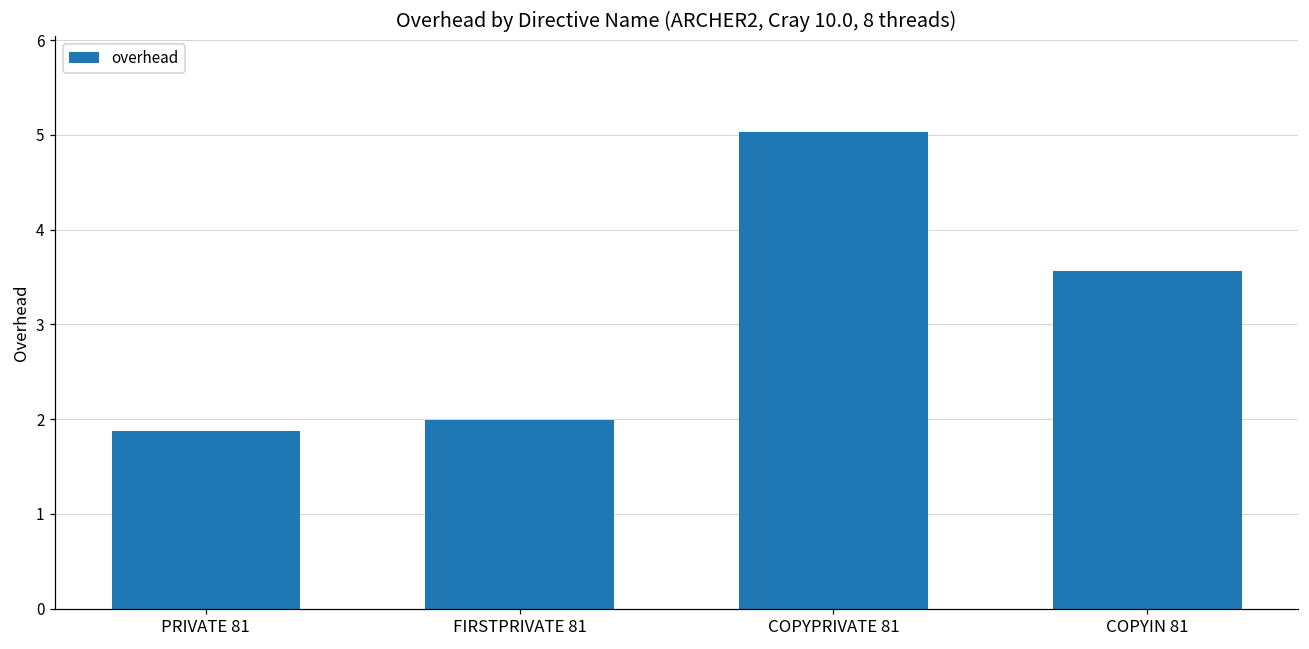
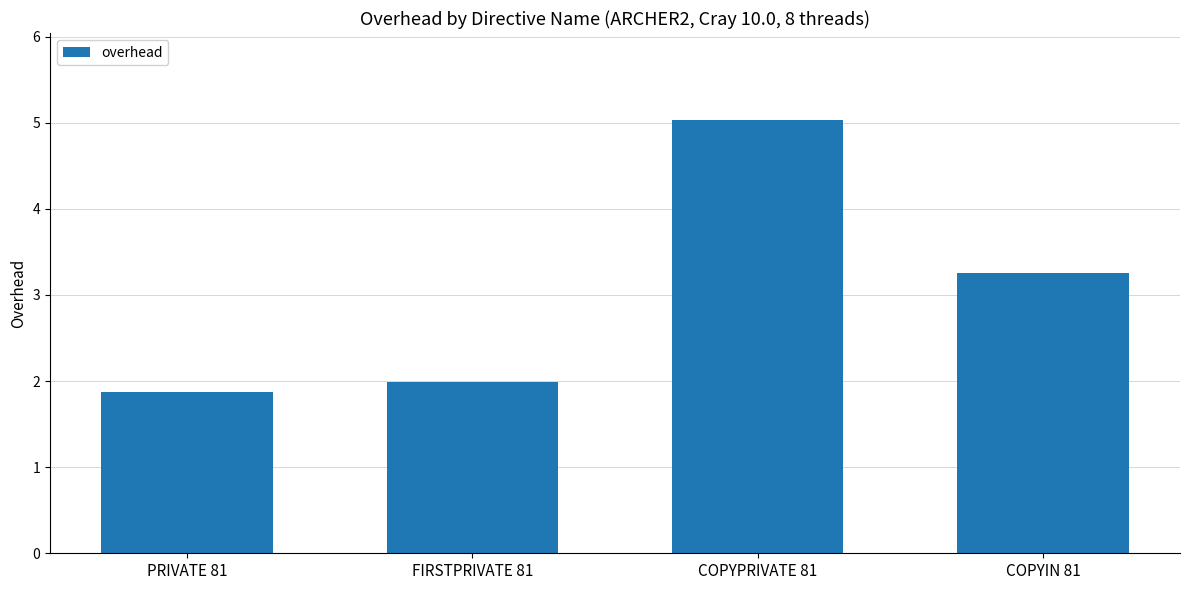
COPYIN 81: 3.6 -> 3.3
